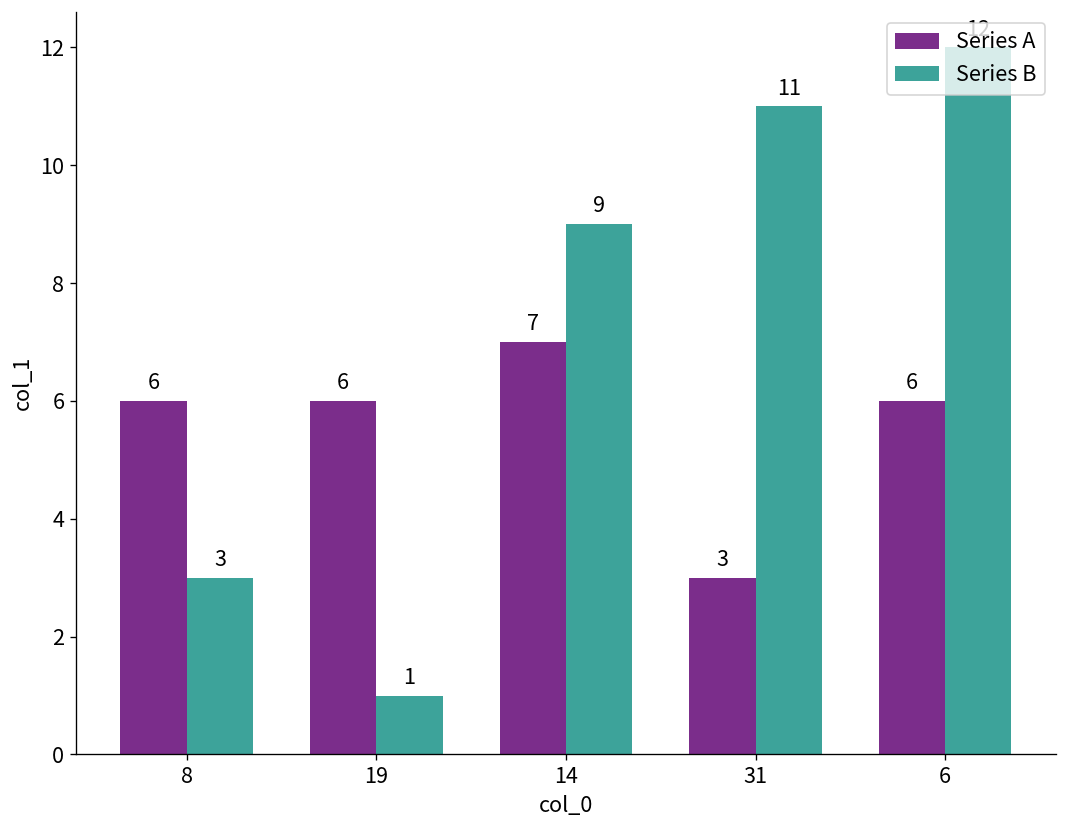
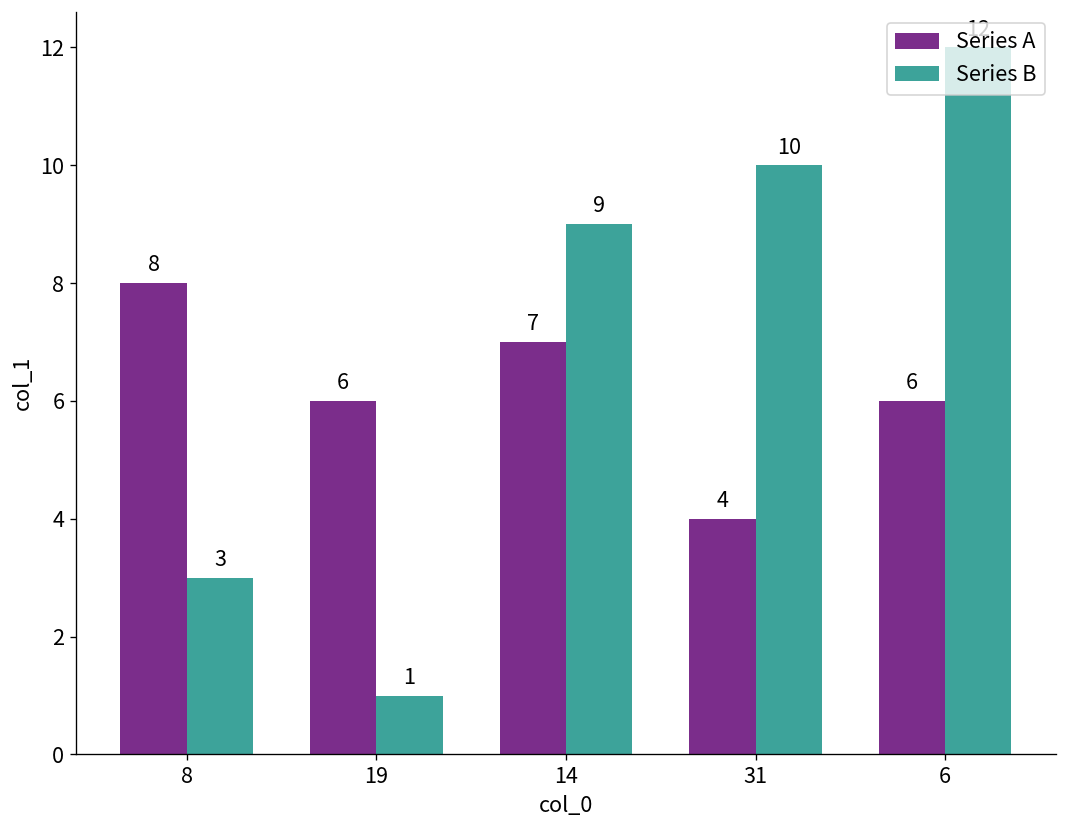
Series A, 8: 6 -> 8
Series A, 31: 3 -> 4
Series B, 31: 11 -> 10
